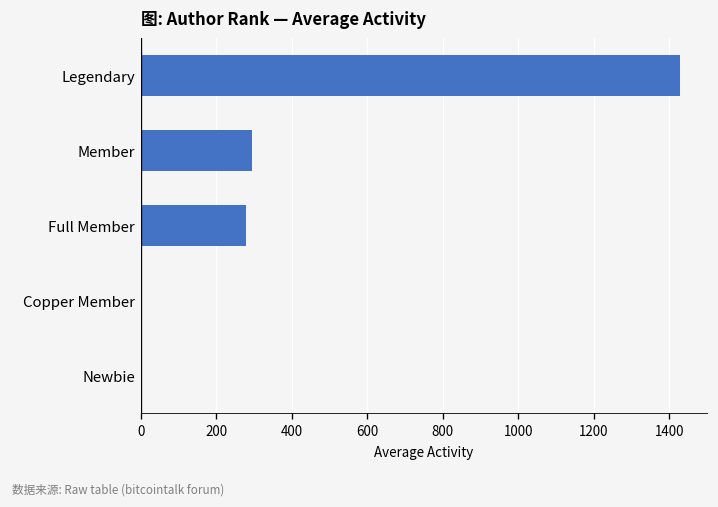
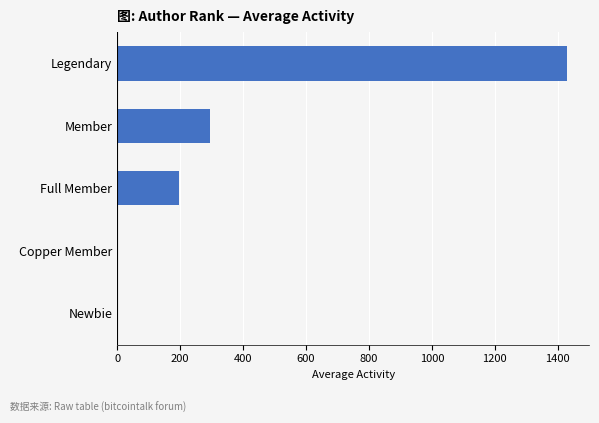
Full Member: 280 -> 200
